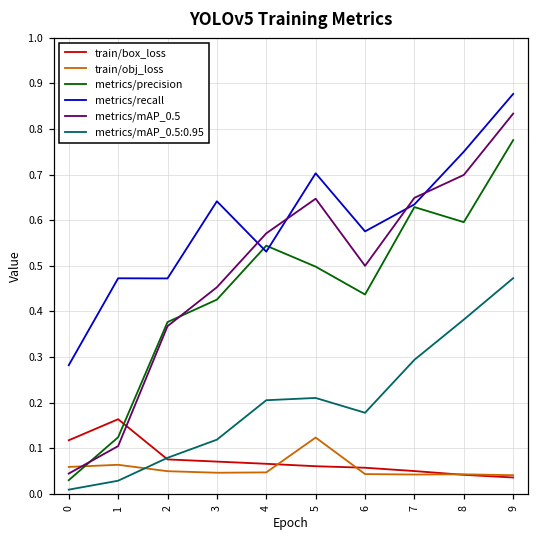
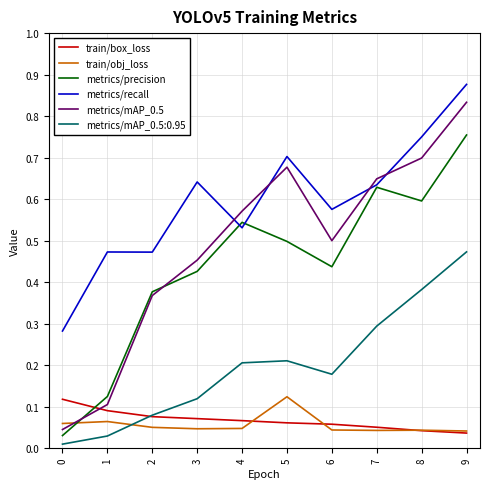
train/box_loss, 1: 0.16 -> 0.09
metrics/mAP_0.5, 5: 0.65 -> 0.68
metrics/precision, 9: 0.78 -> 0.75
